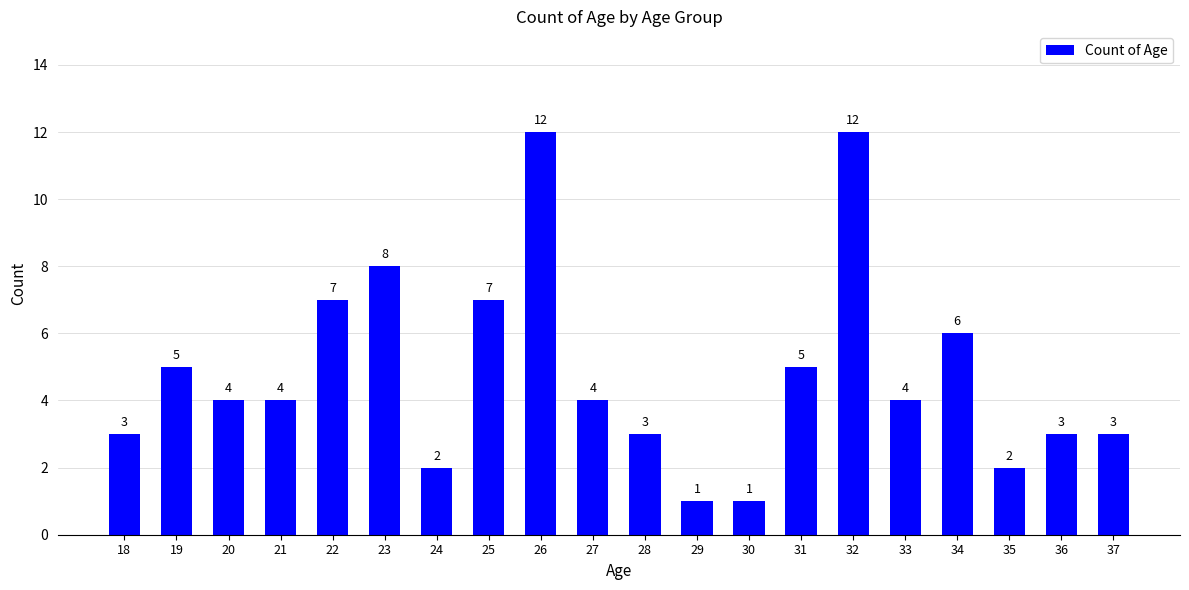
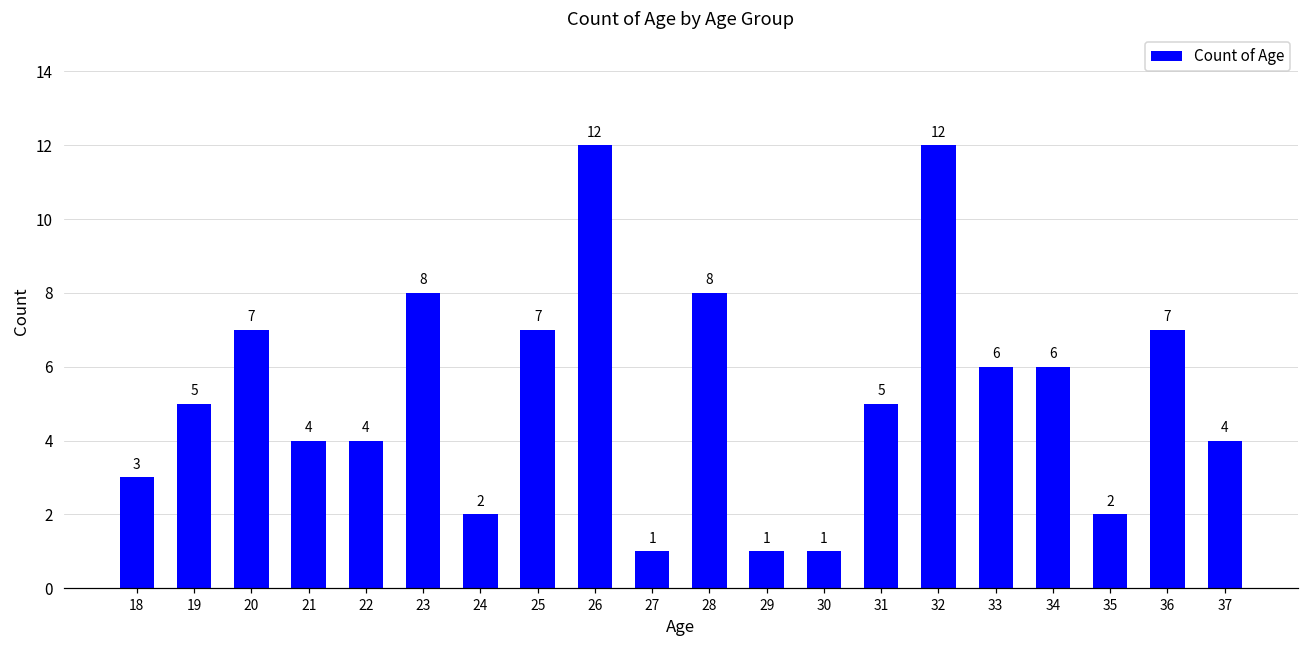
20: 4 -> 7
22: 7 -> 4
27: 4 -> 1
28: 3 -> 8
33: 4 -> 6
36: 3 -> 7
37: 3 -> 4
